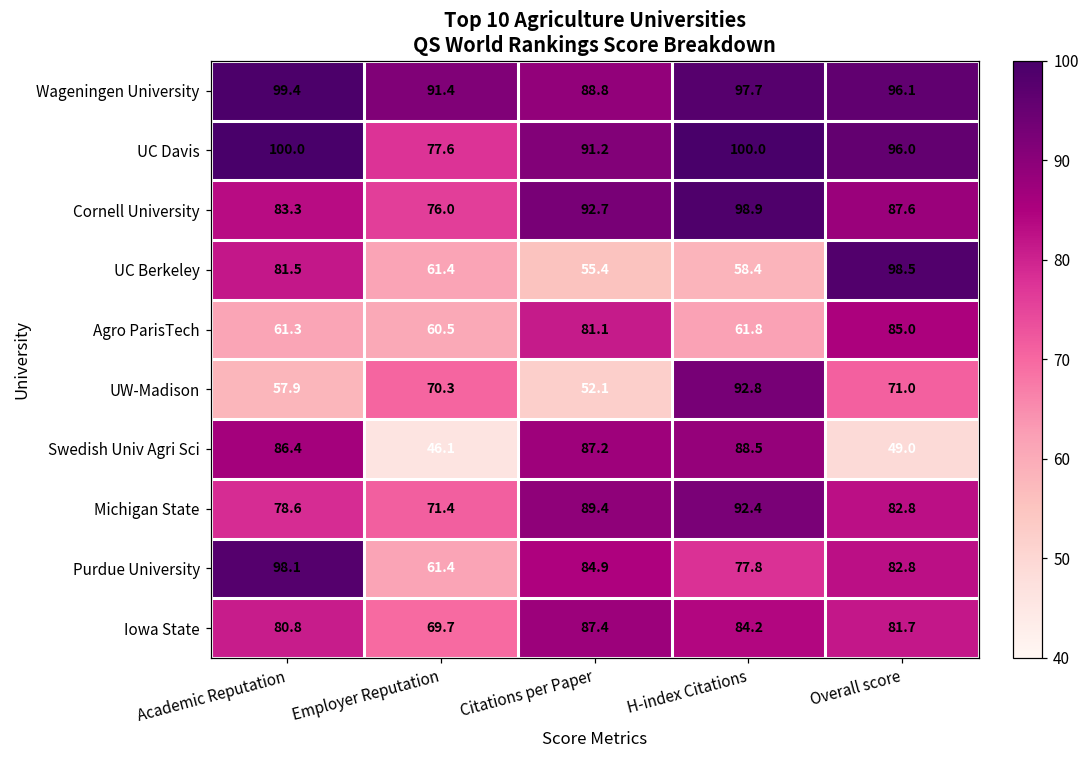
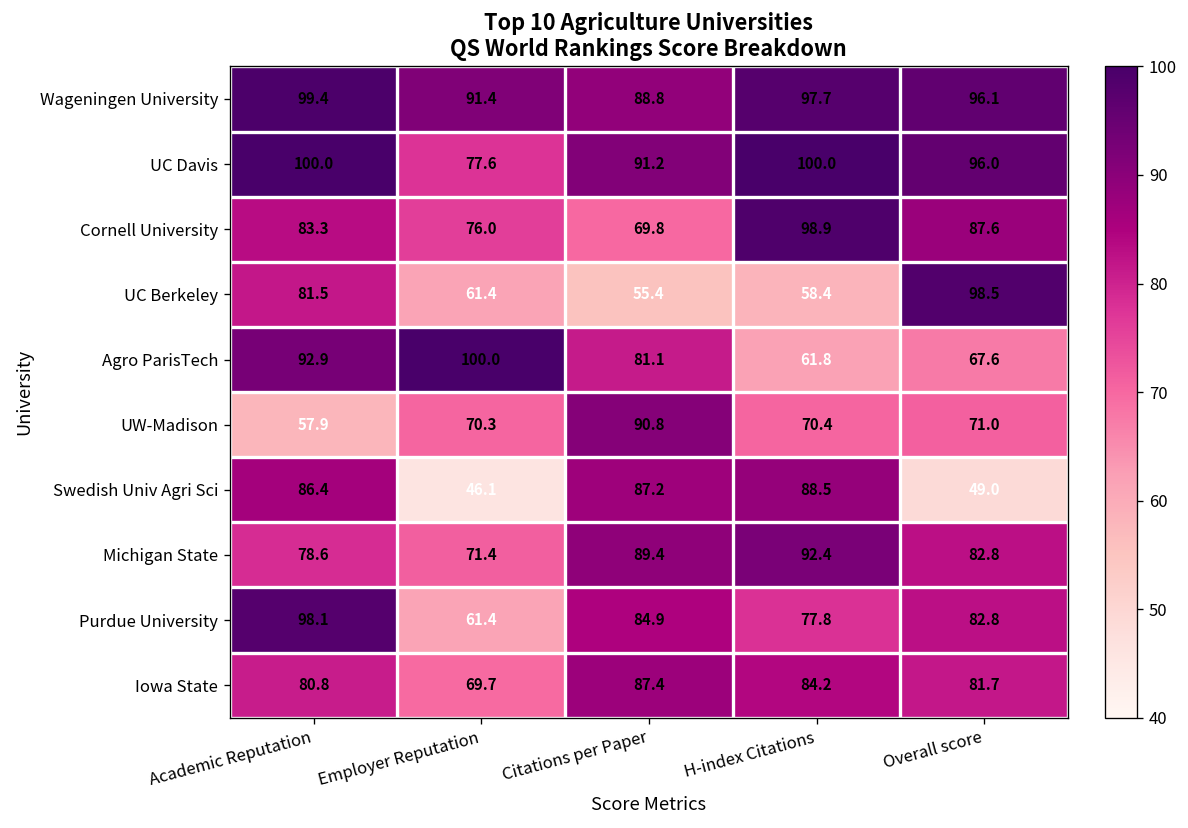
Cornell University, Citations per Paper: 92.7 -> 69.8
Agro ParisTech, Academic Reputation: 61.3 -> 92.9
Agro ParisTech, Employer Reputation: 60.5 -> 100.0
Agro ParisTech, Overall score: 85.0 -> 67.6
UW-Madison, Citations per Paper: 52.1 -> 90.8
UW-Madison, H-index Citations: 92.8 -> 70.4
